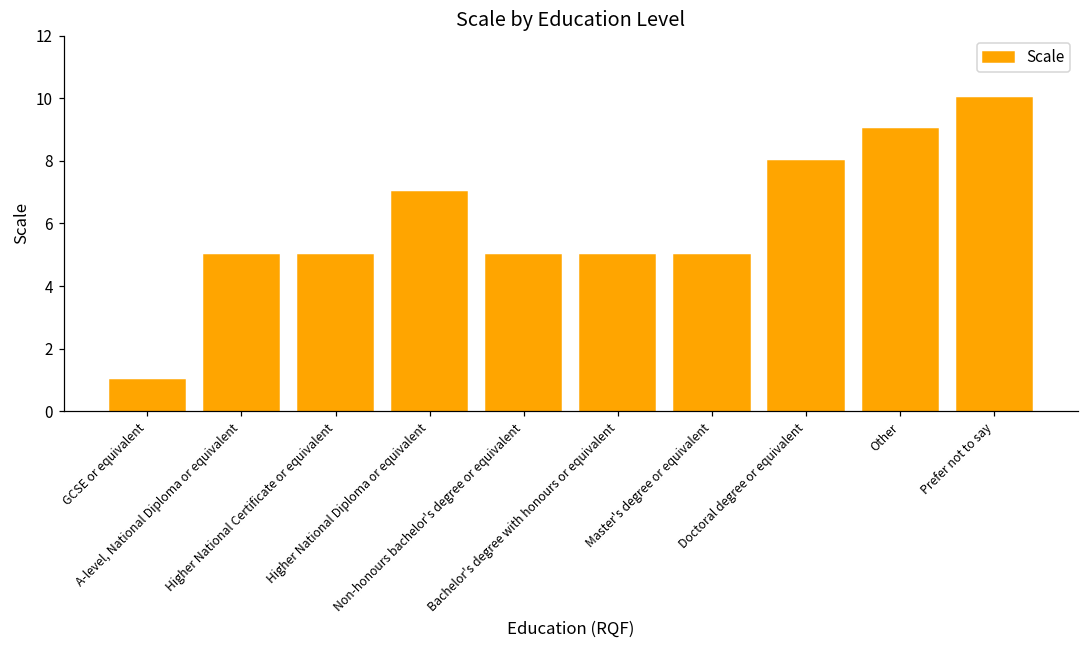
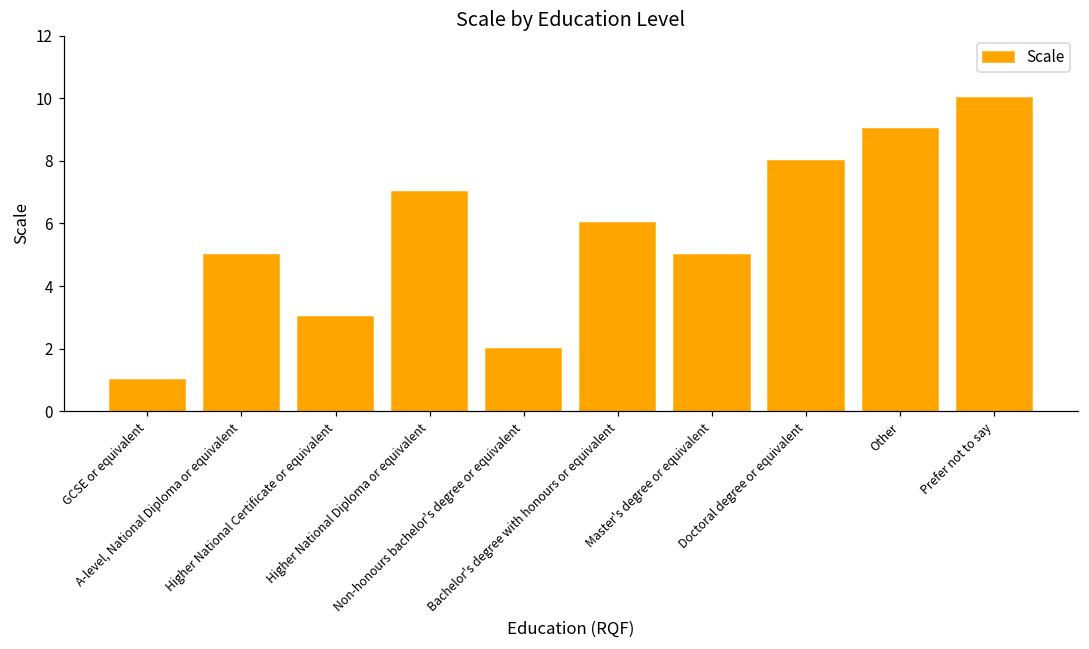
Higher National Certificate or equivalent: 5 -> 3
Non-honours bachelor's degree or equivalent: 5 -> 2
Bachelor's degree with honours or equivalent: 5 -> 6
